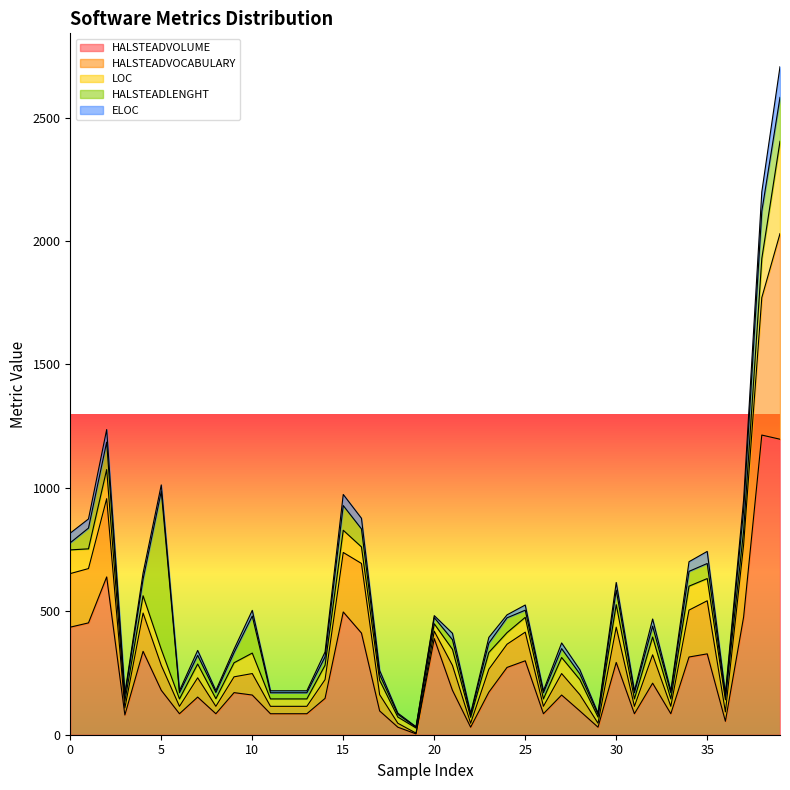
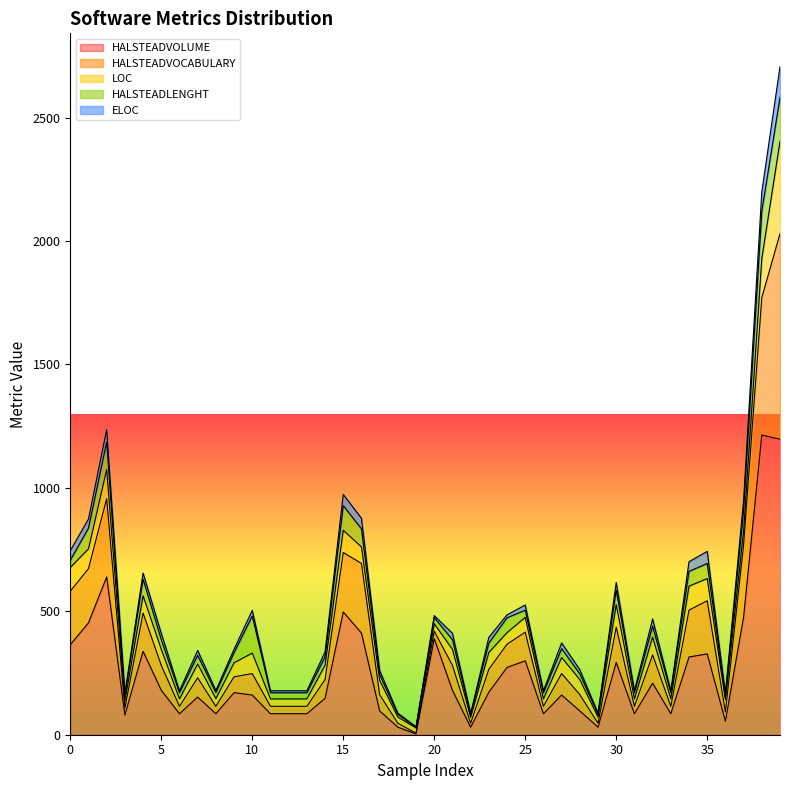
HALSTEADVOLUME, 0: 440 -> 360
HALSTEADLENGHT, 5: 640 -> 40
